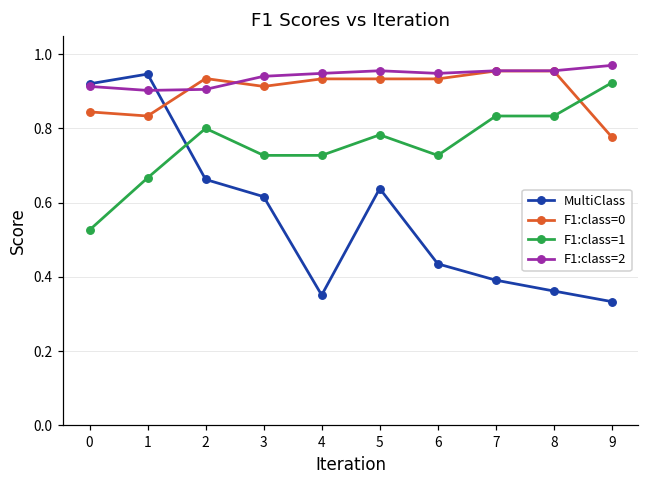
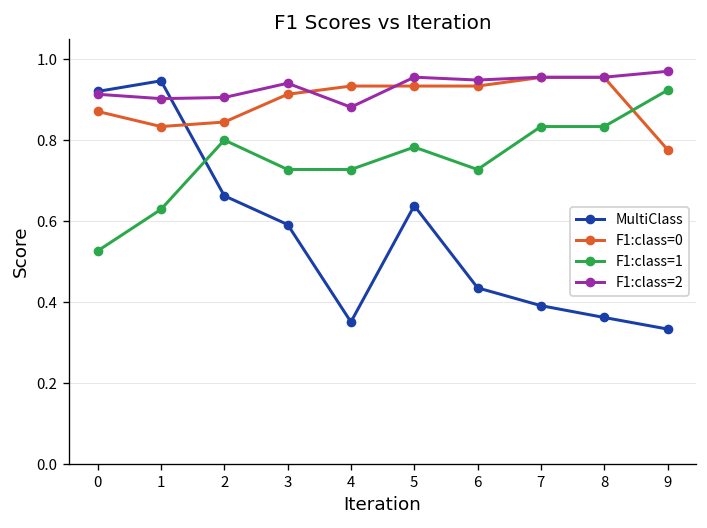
F1:class=0, 0: 0.84 -> 0.87
F1:class=1, 1: 0.67 -> 0.63
F1:class=0, 2: 0.93 -> 0.84
MultiClass, 3: 0.62 -> 0.59
F1:class=2, 4: 0.95 -> 0.88
